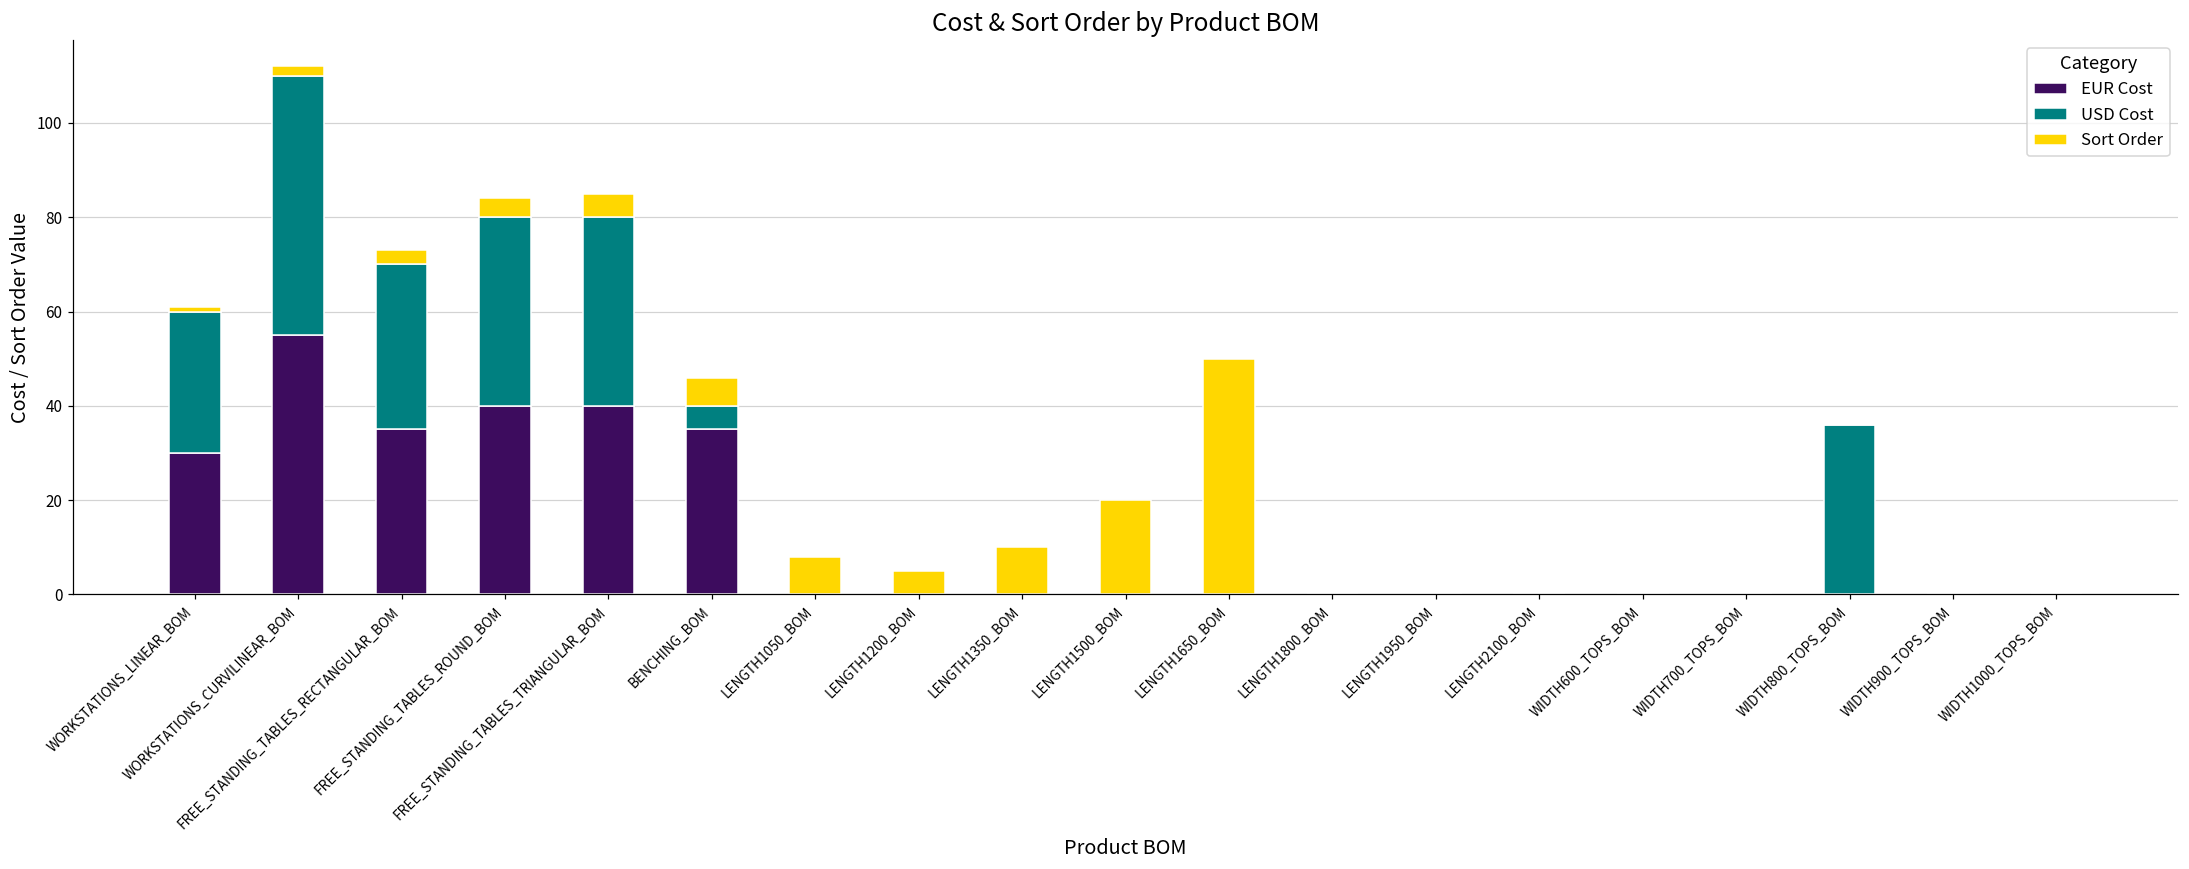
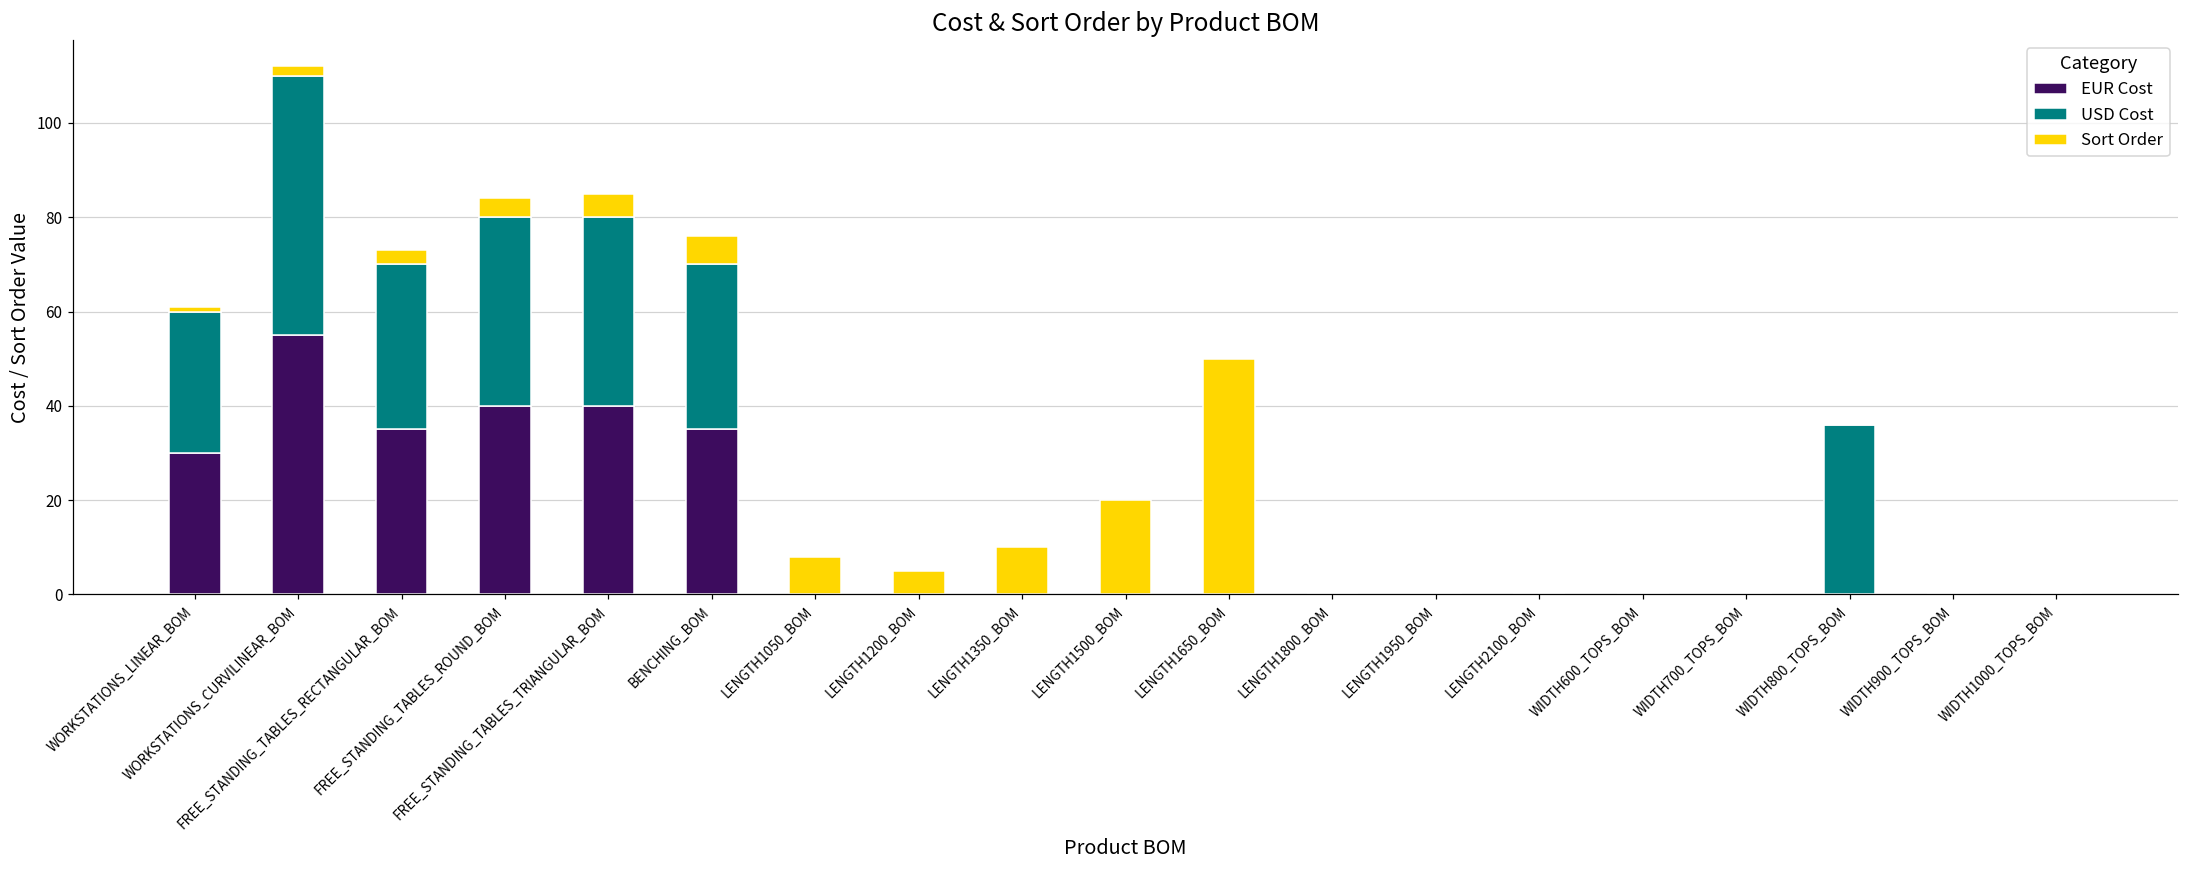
USD Cost, BENCHING_BOM: 5 -> 35
